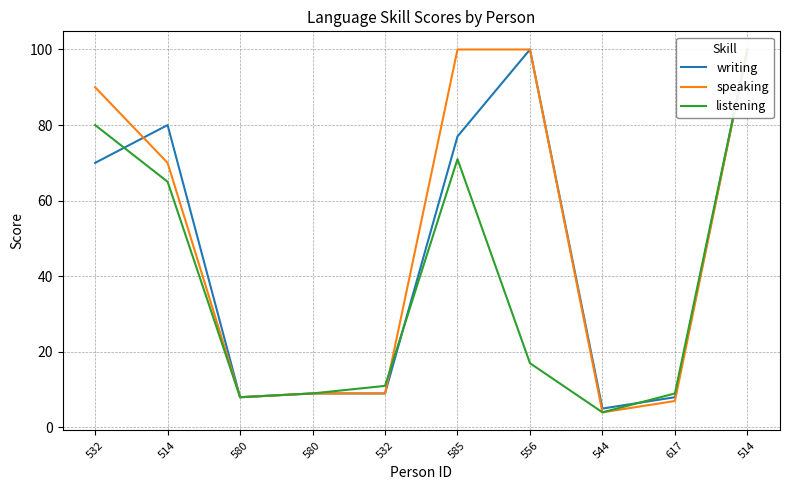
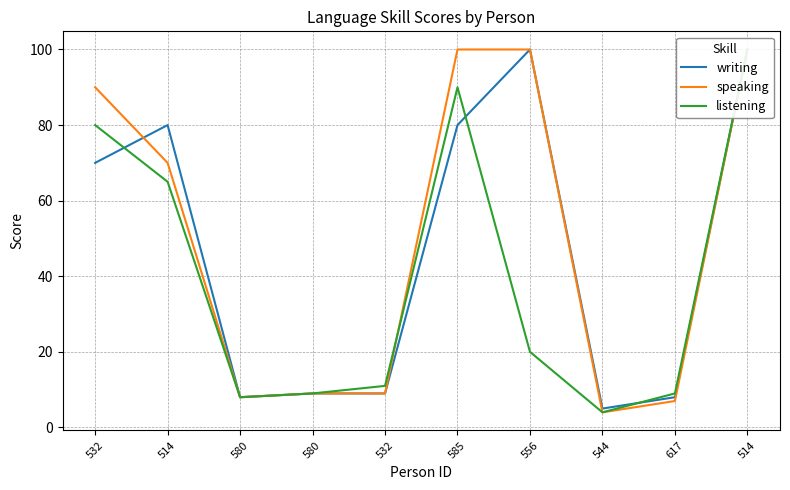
writing, 585: 77 -> 80
listening, 585: 71 -> 90
listening, 556: 17 -> 20
